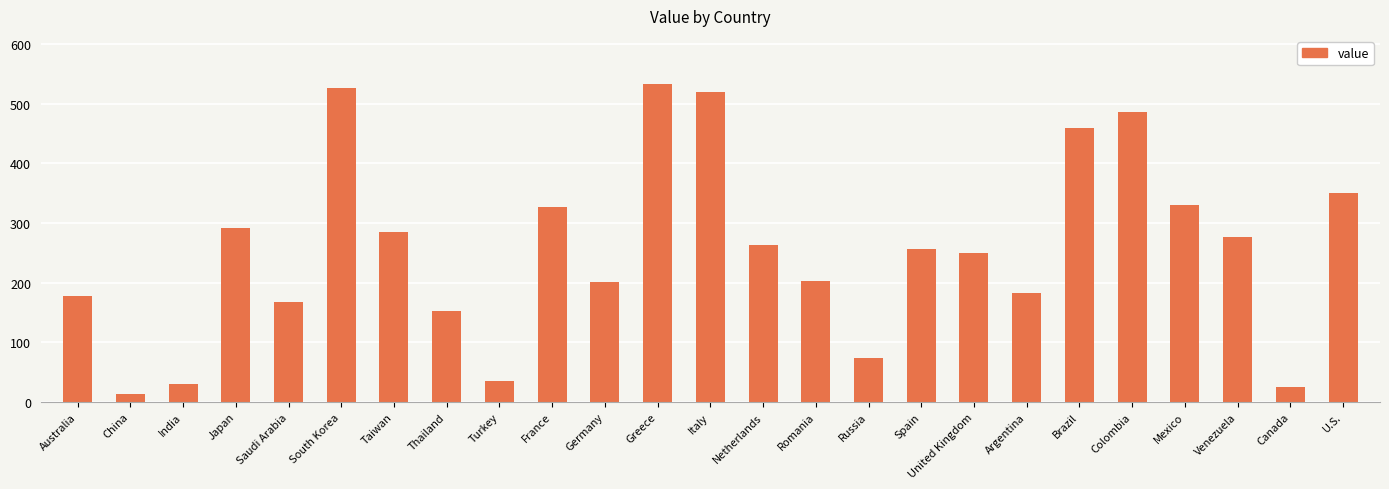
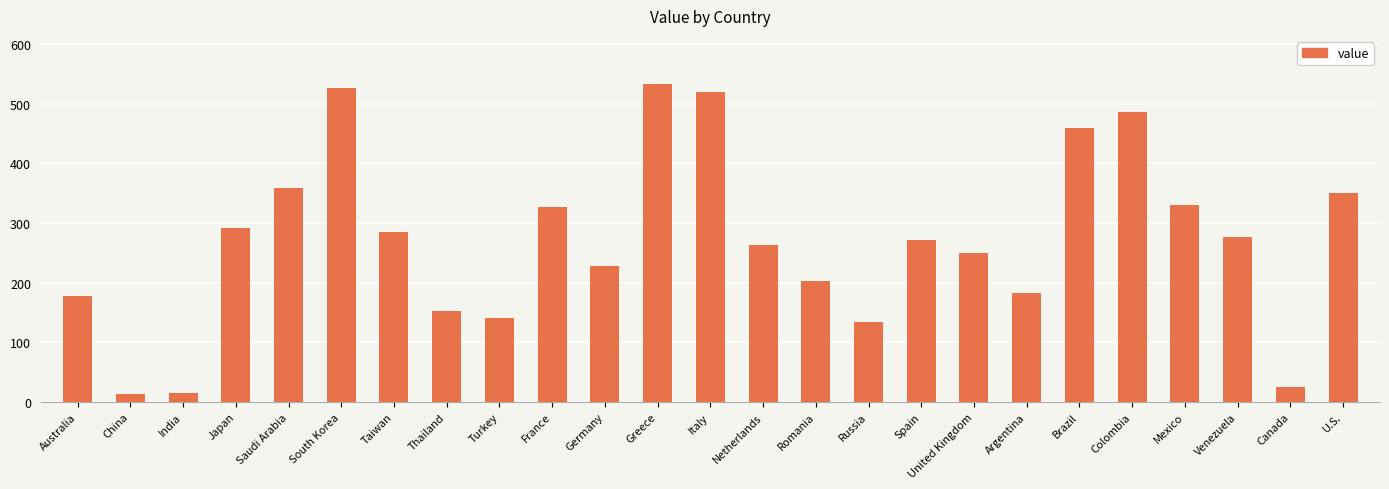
India: 30 -> 20
Saudi Arabia: 170 -> 360
Turkey: 40 -> 140
Germany: 200 -> 230
Russia: 70 -> 130
Spain: 260 -> 270
